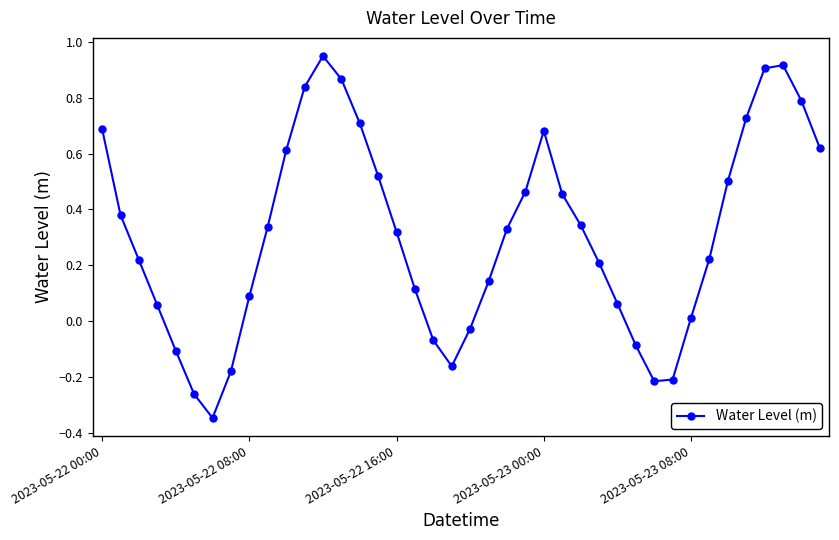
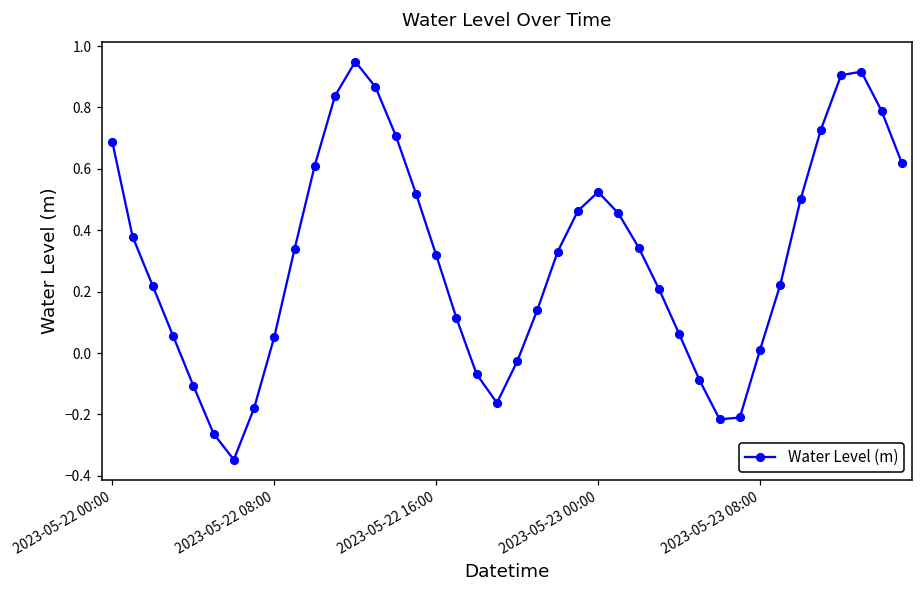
2023-05-22 08:00: 0.09 -> 0.05
2023-05-23 00:00: 0.68 -> 0.52
